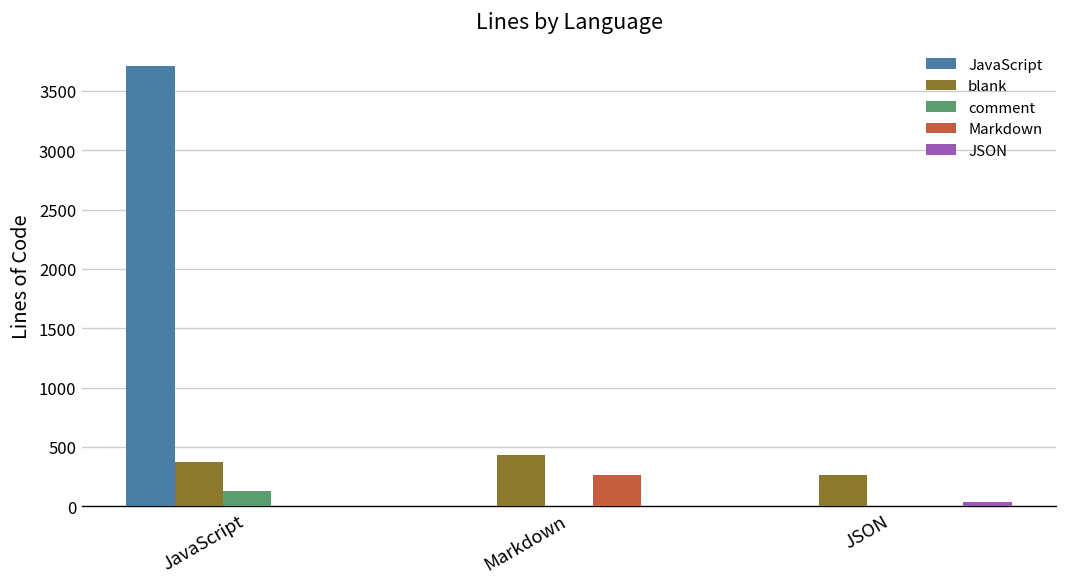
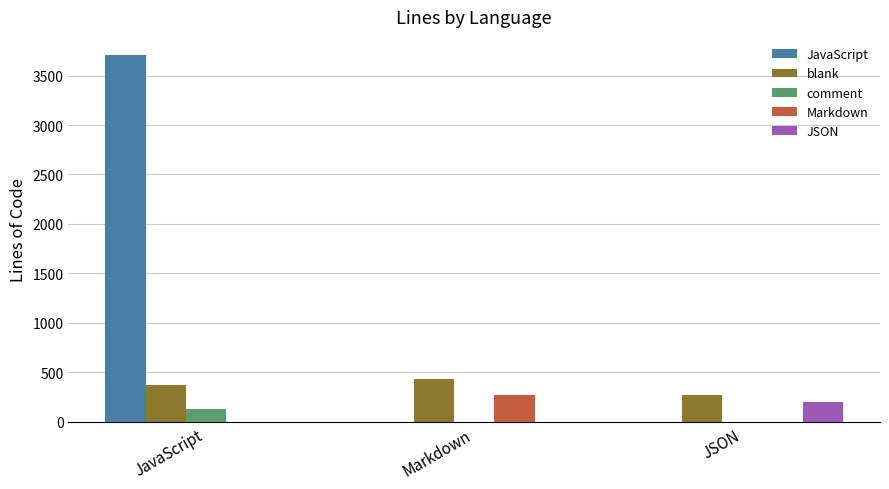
JSON, JSON: 0 -> 200
